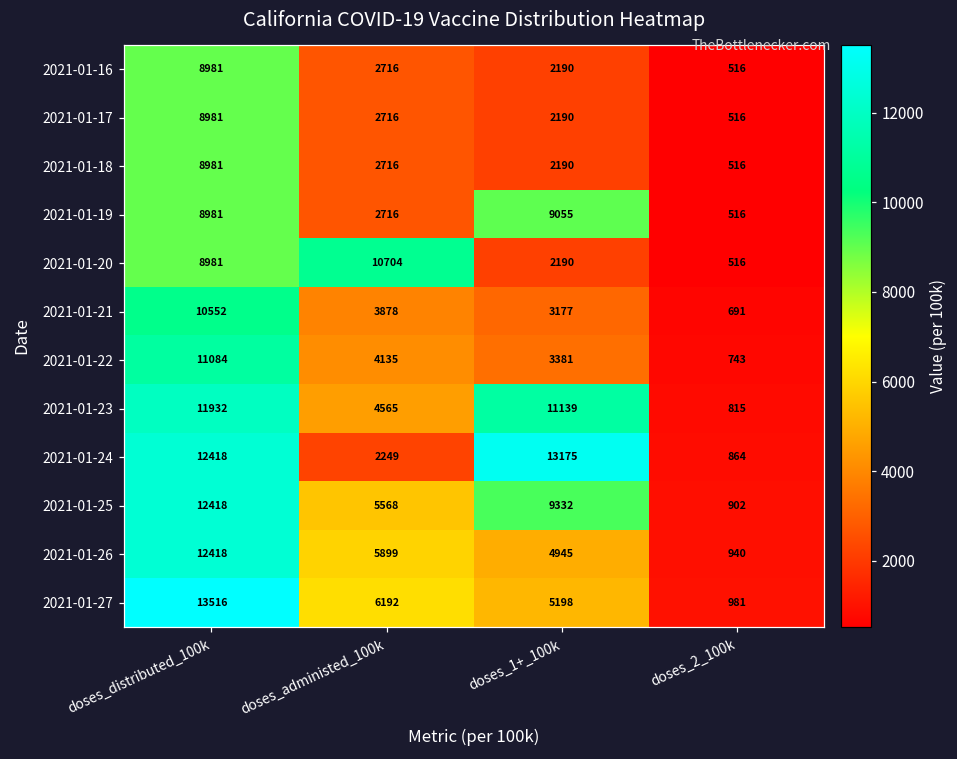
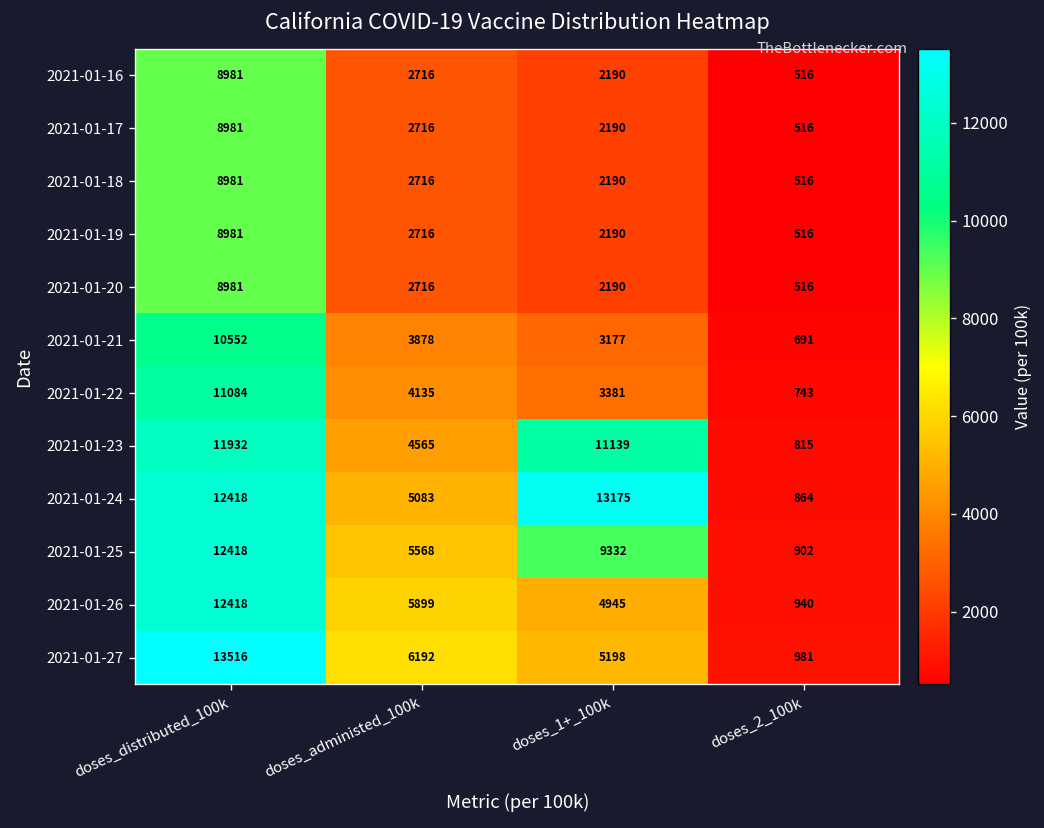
2021-01-19, doses_1+_100k: 9055 -> 2190
2021-01-20, doses_administed_100k: 10704 -> 2716
2021-01-24, doses_administed_100k: 2249 -> 5083
